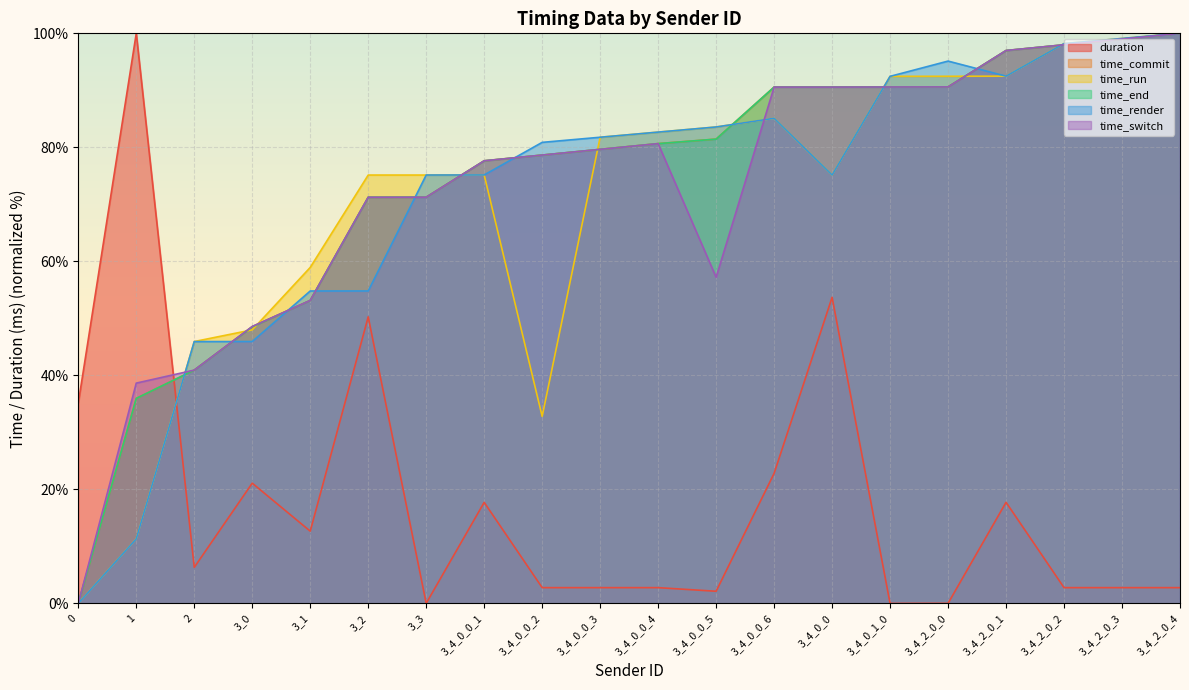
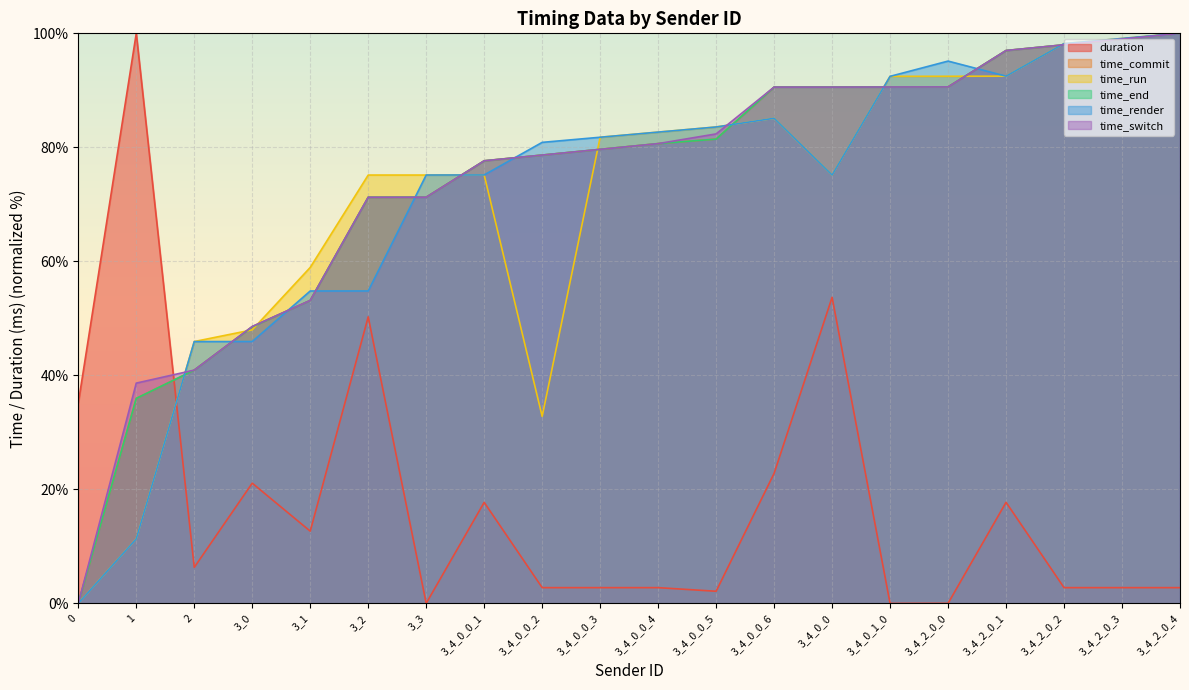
time_switch, 3_4_0_0_5: 57% -> 82%
